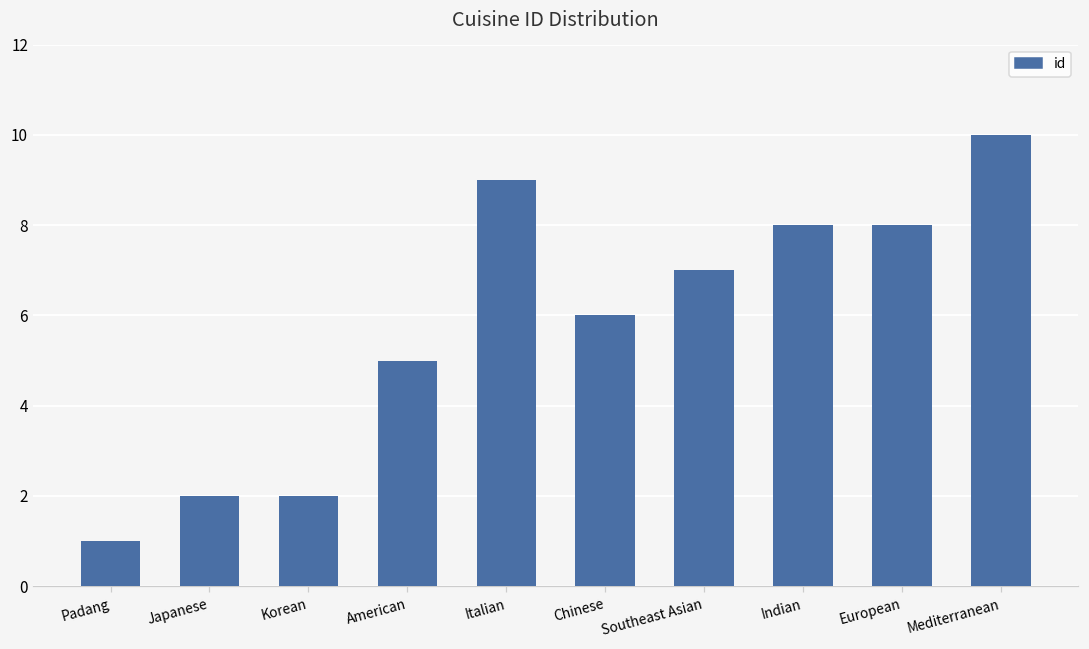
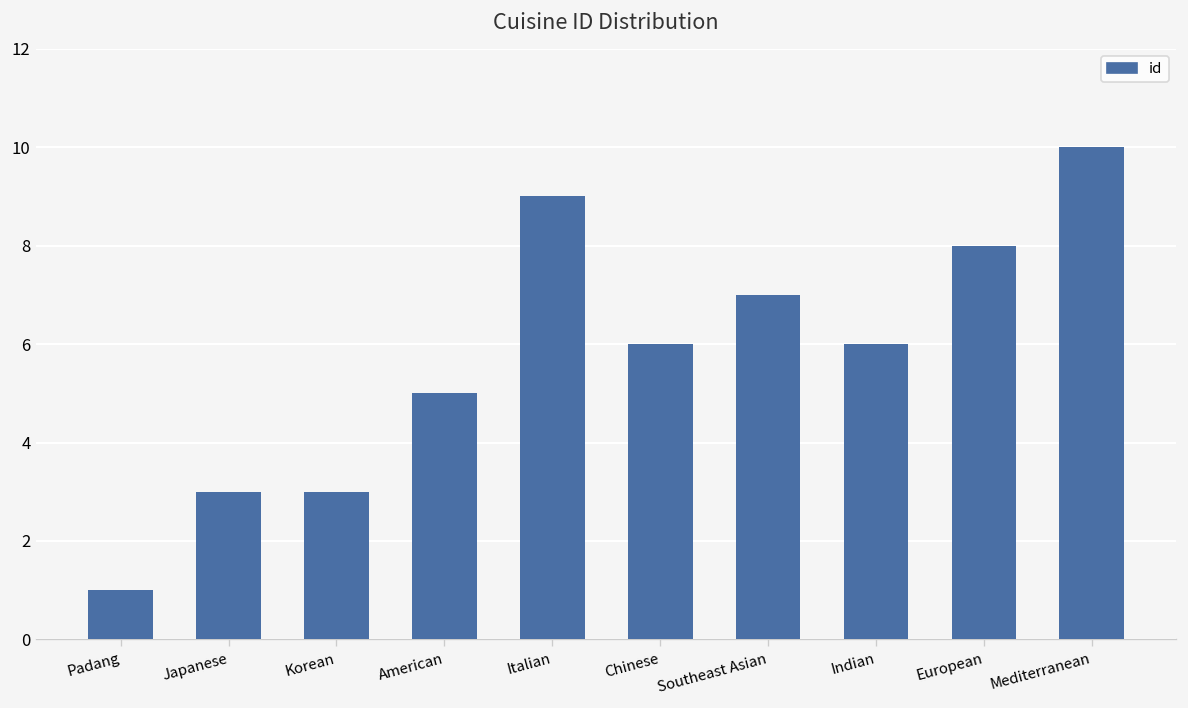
Japanese: 2 -> 3
Korean: 2 -> 3
Indian: 8 -> 6
